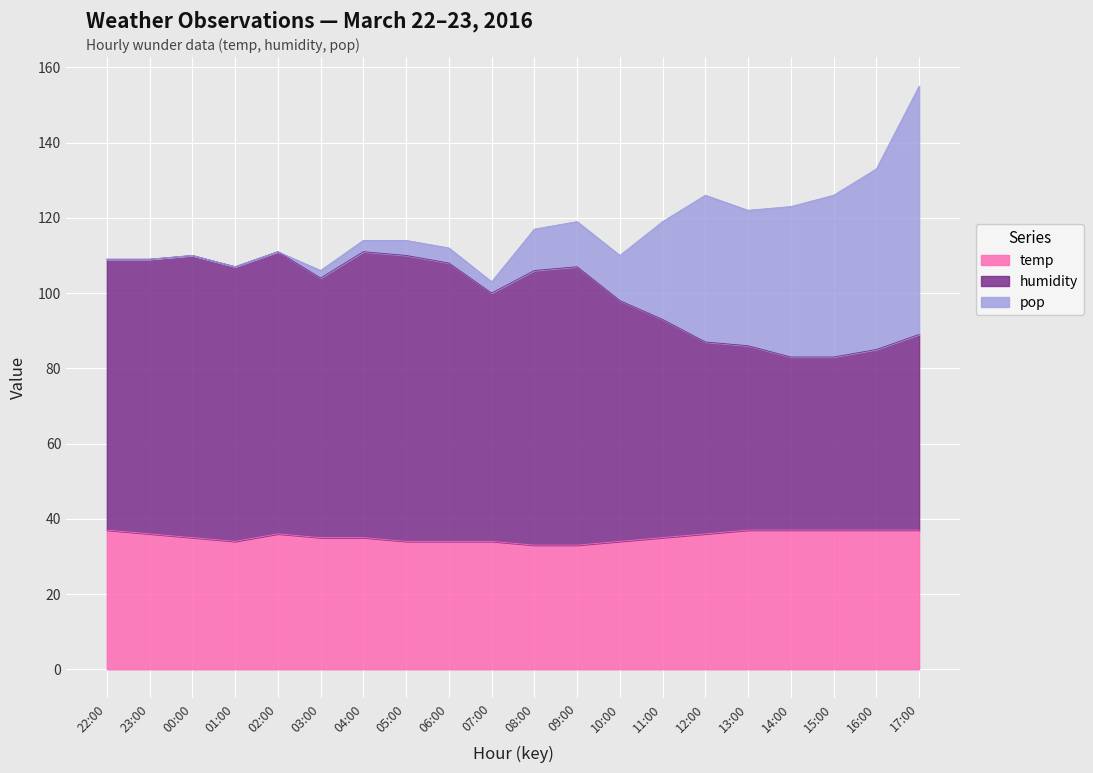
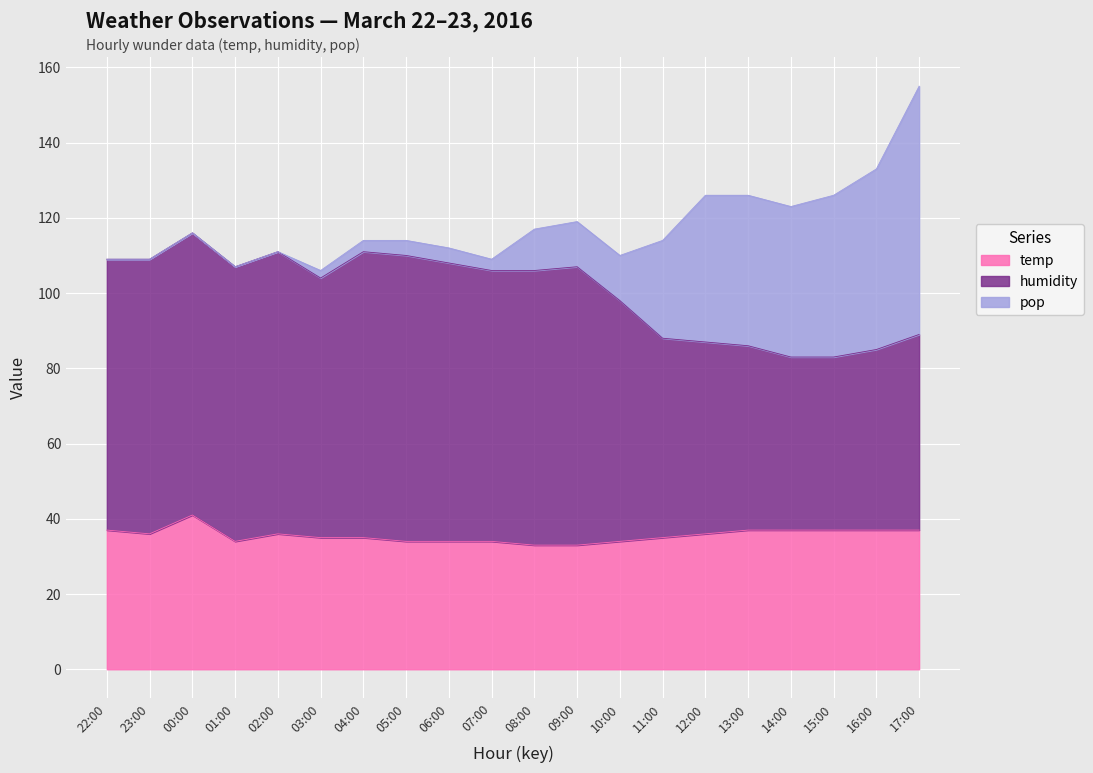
temp, 00:00: 35 -> 41
humidity, 07:00: 66 -> 72
humidity, 11:00: 58 -> 53
pop, 13:00: 36 -> 40
